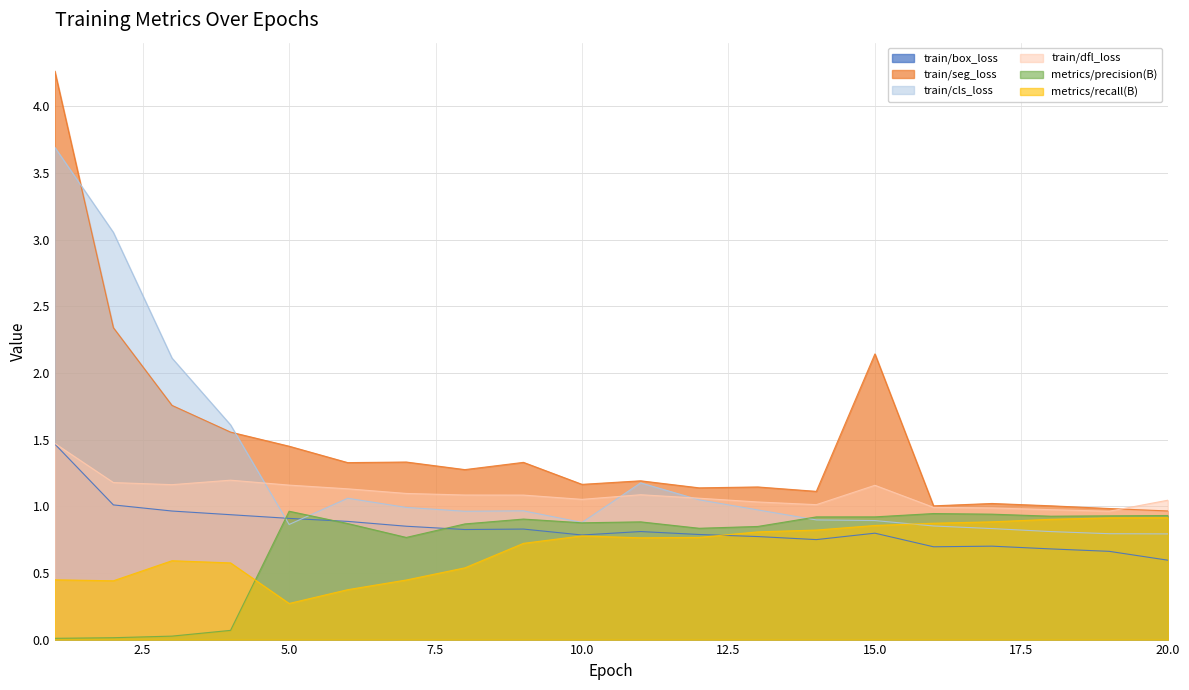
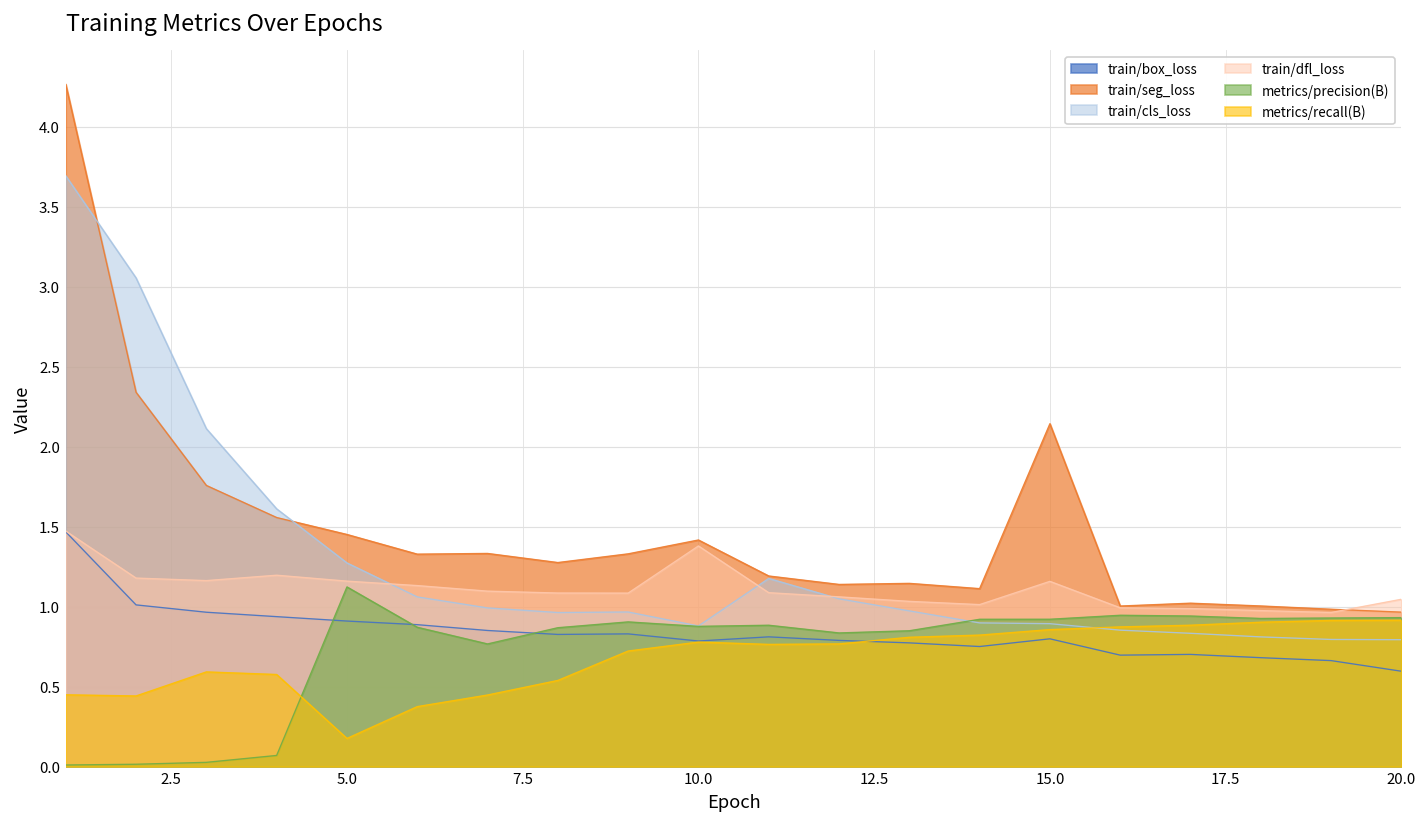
train/cls_loss, 5.0: 0.86 -> 1.27
metrics/precision(B), 5.0: 0.96 -> 1.12
metrics/recall(B), 5.0: 0.27 -> 0.18
train/seg_loss, 10.0: 1.16 -> 1.42
train/dfl_loss, 10.0: 1.05 -> 1.38
